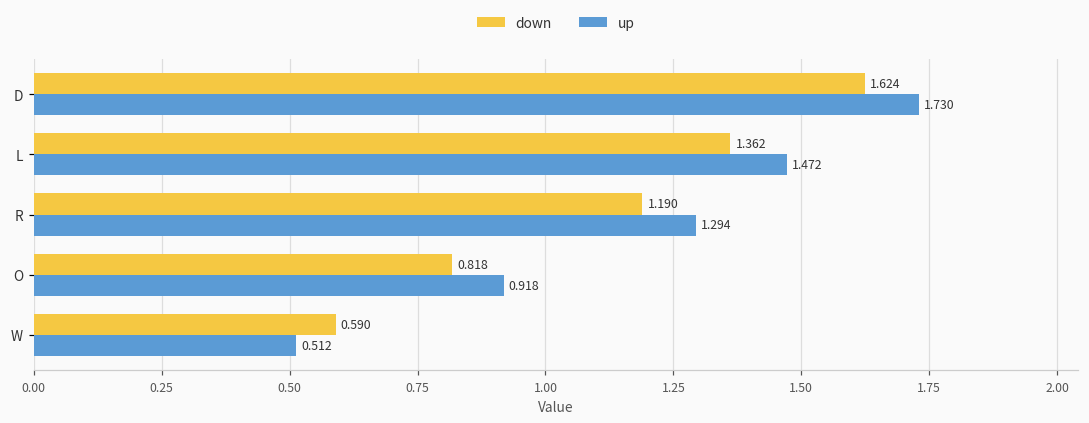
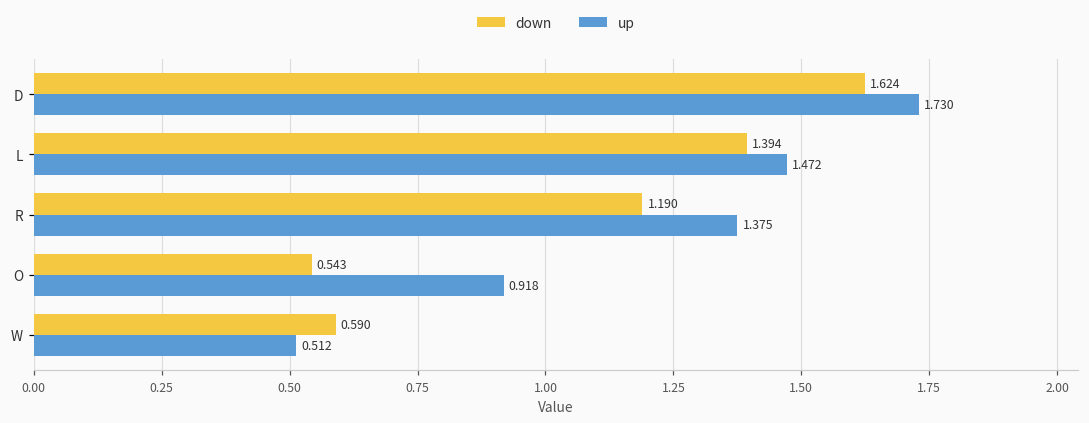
down, L: 1.362 -> 1.394
up, R: 1.294 -> 1.375
down, O: 0.818 -> 0.543
